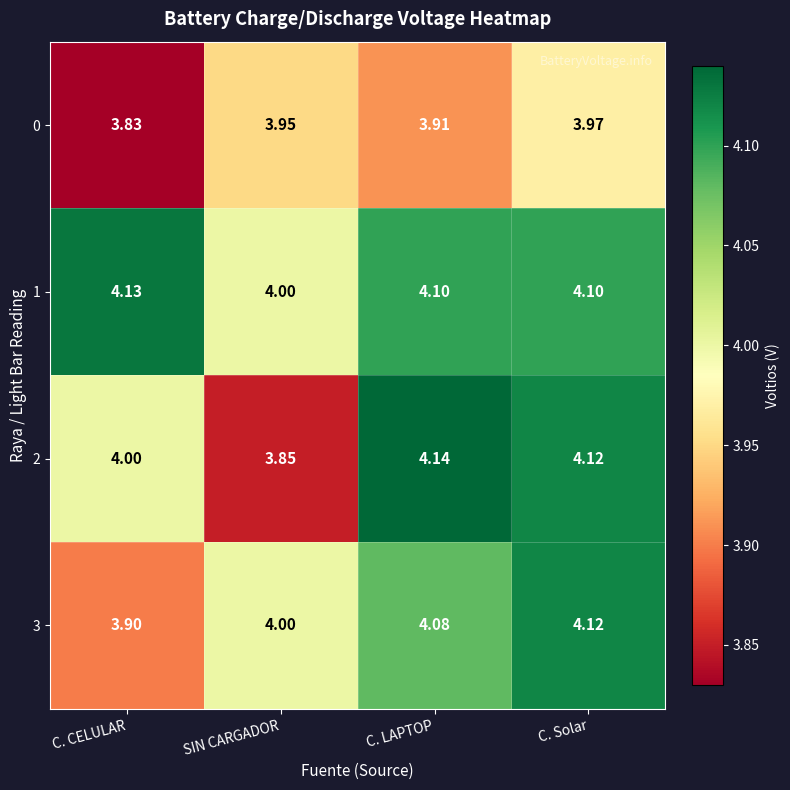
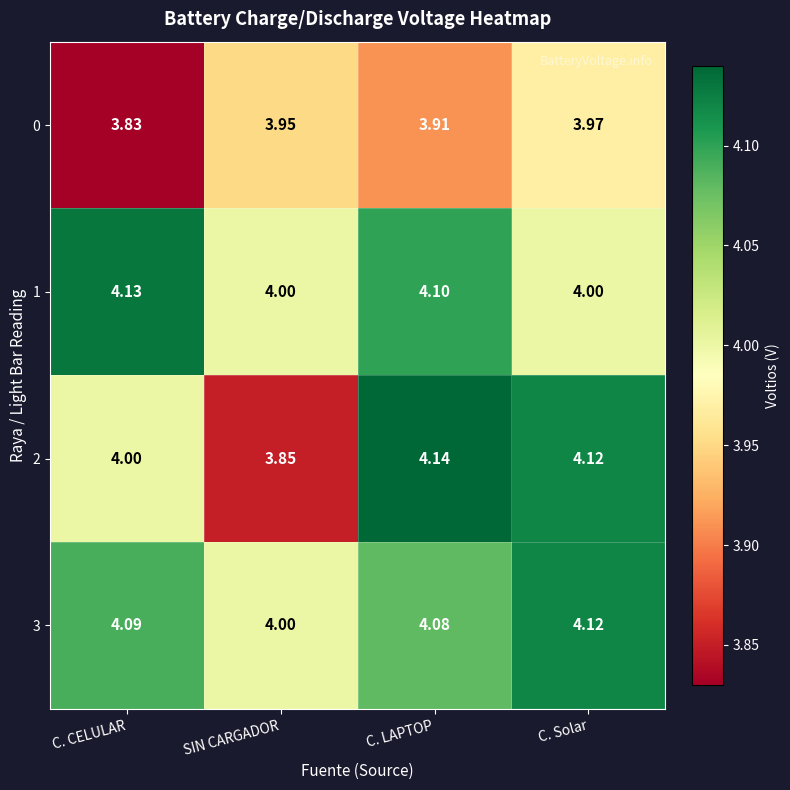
1, C. Solar: 4.10 -> 4.00
3, C. CELULAR: 3.90 -> 4.09
